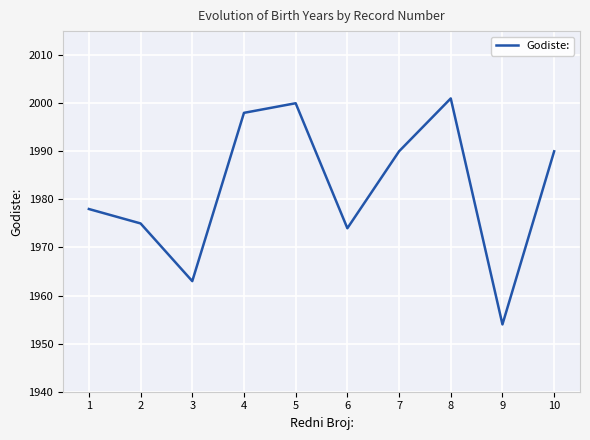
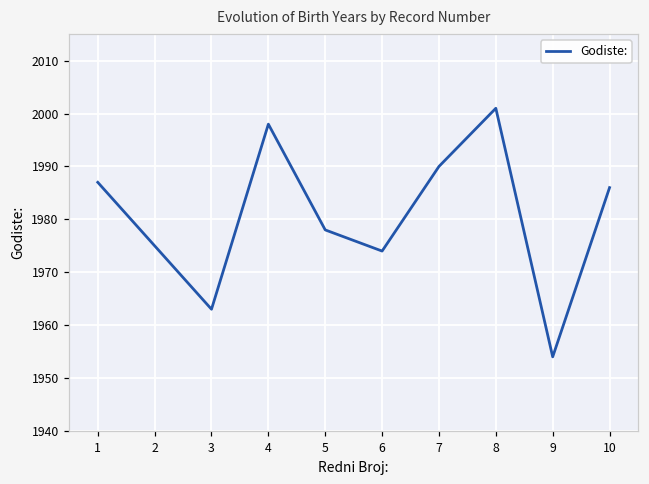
1: 1978 -> 1987
5: 2000 -> 1978
10: 1990 -> 1986
